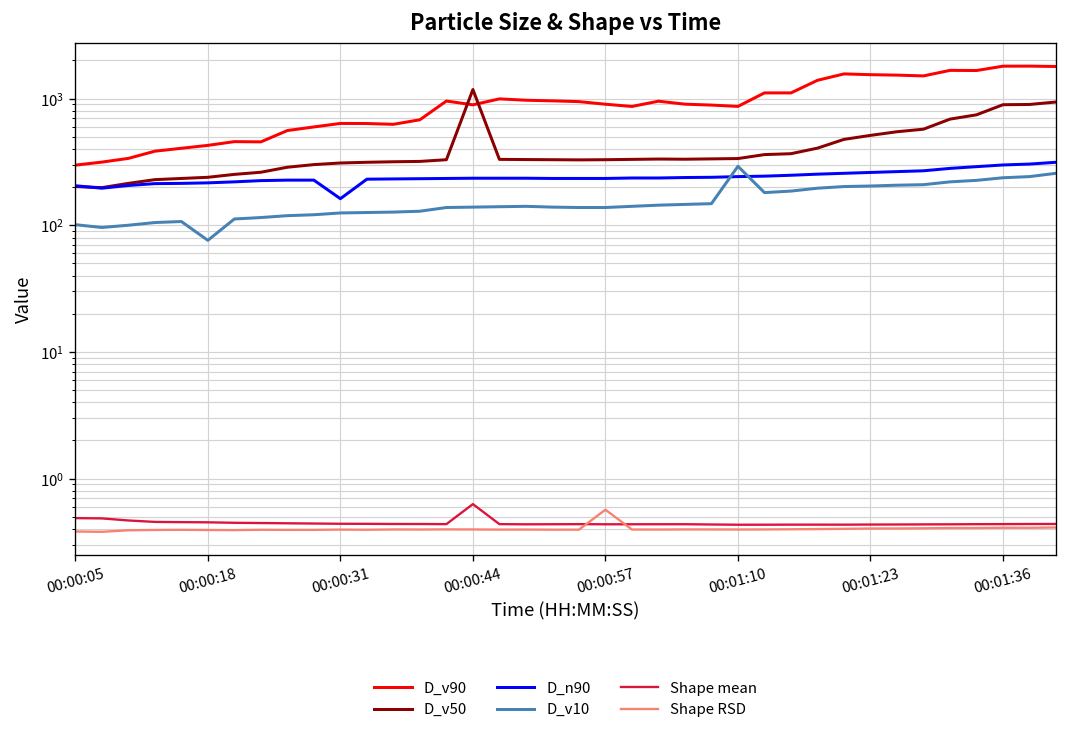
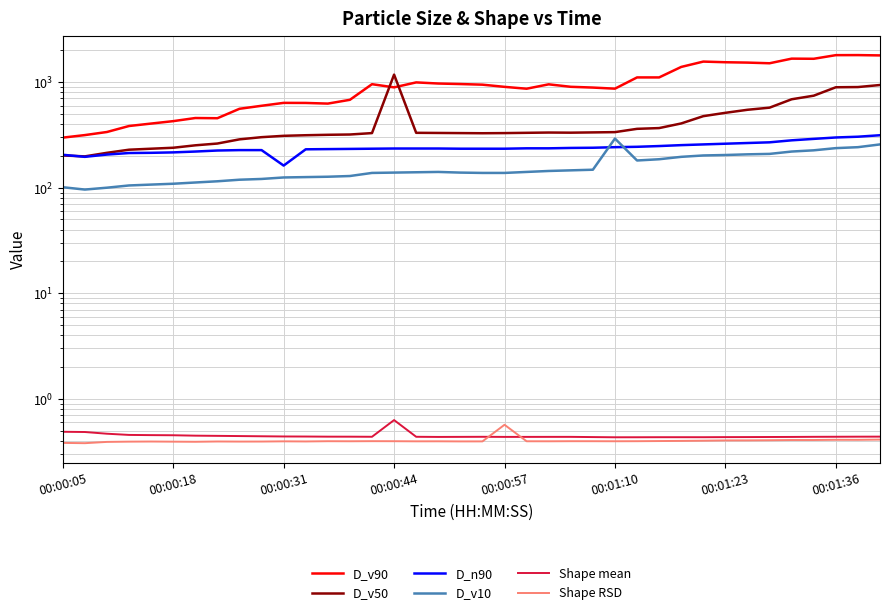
D_v10, 00:00:18: 80 -> 110
